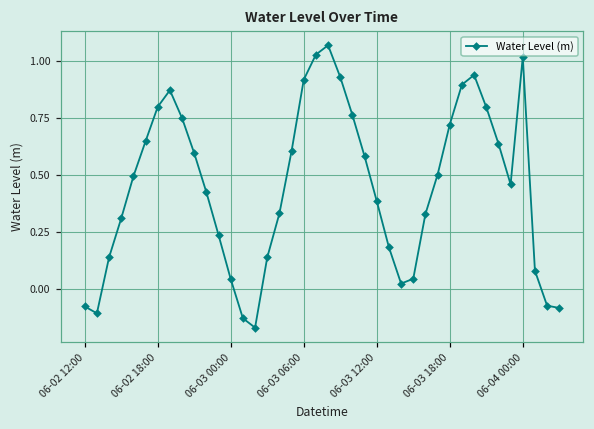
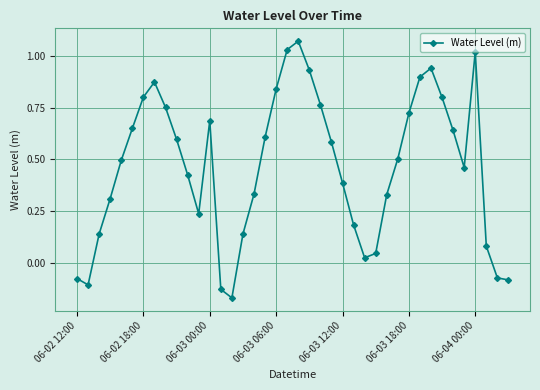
06-03 00:00: 0.04 -> 0.69
06-03 06:00: 0.92 -> 0.84
